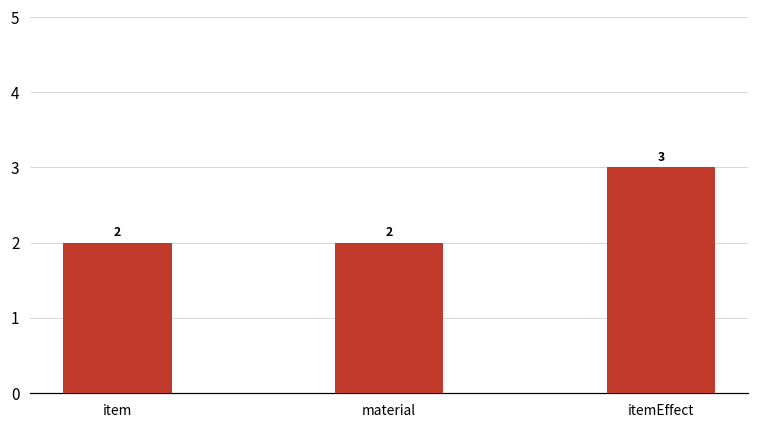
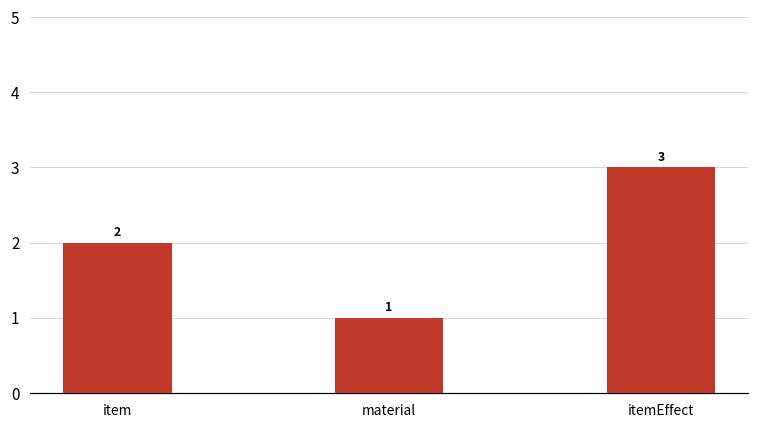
material: 2 -> 1
